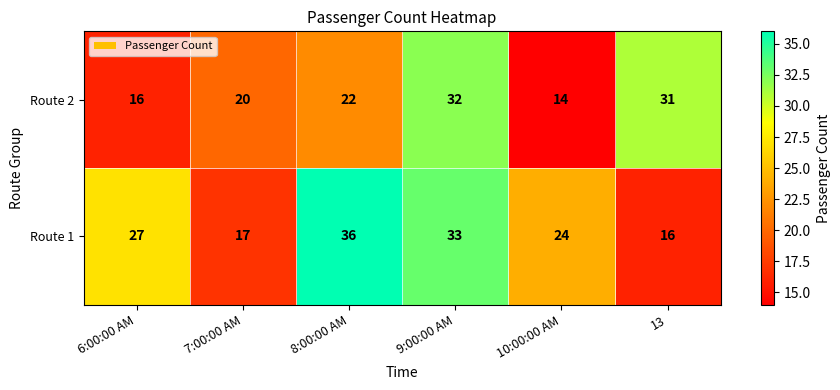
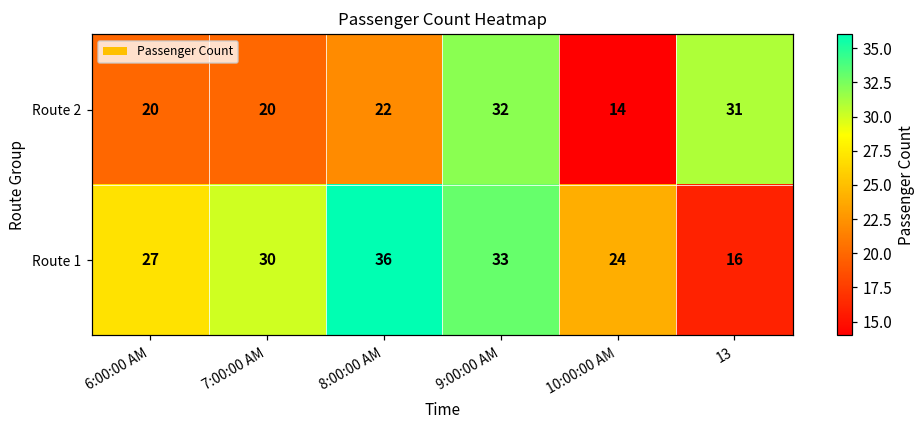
Route 2, 6:00:00 AM: 16 -> 20
Route 1, 7:00:00 AM: 17 -> 30
